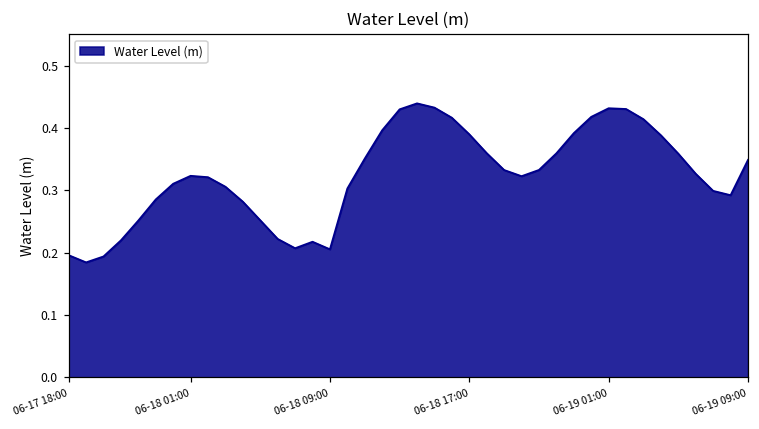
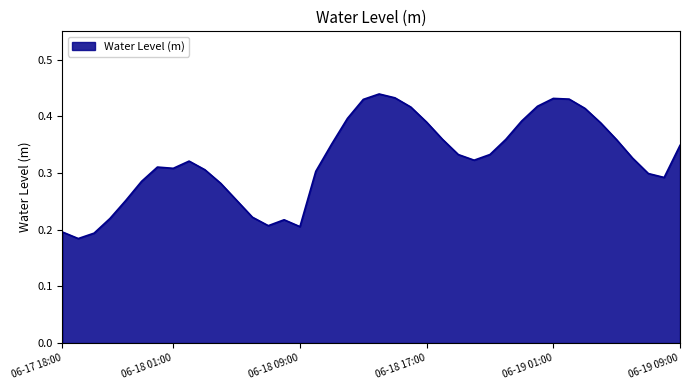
06-18 01:00: 0.32 -> 0.31
